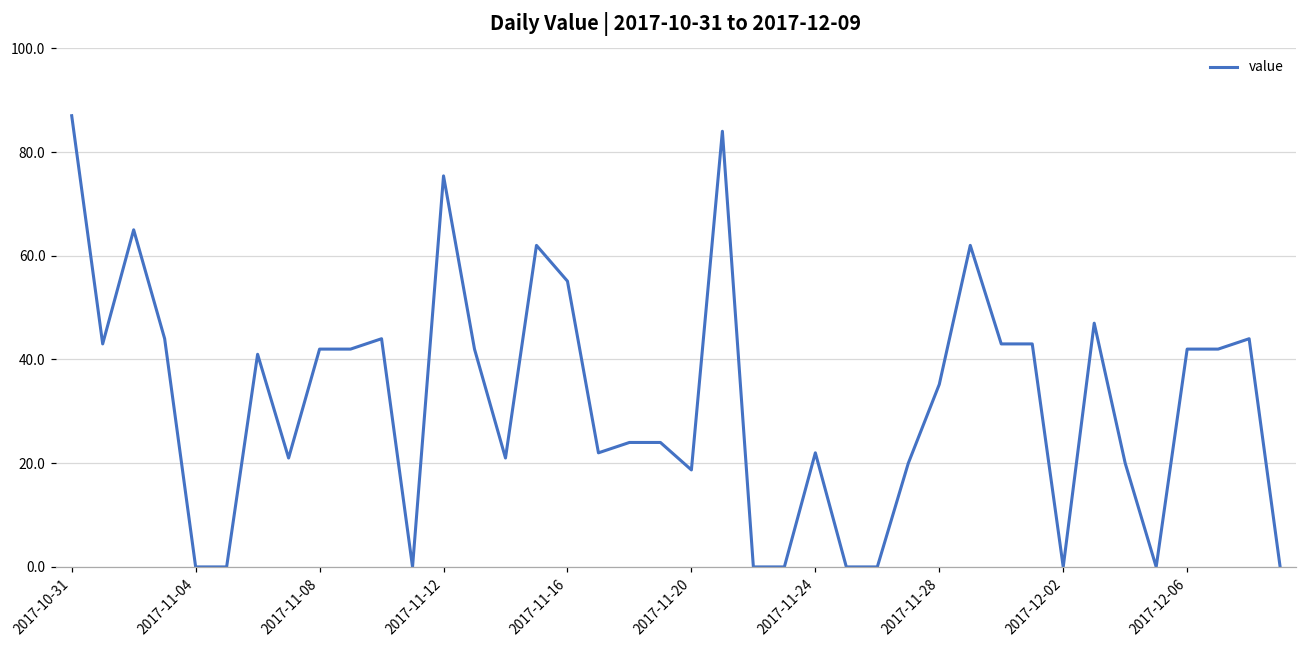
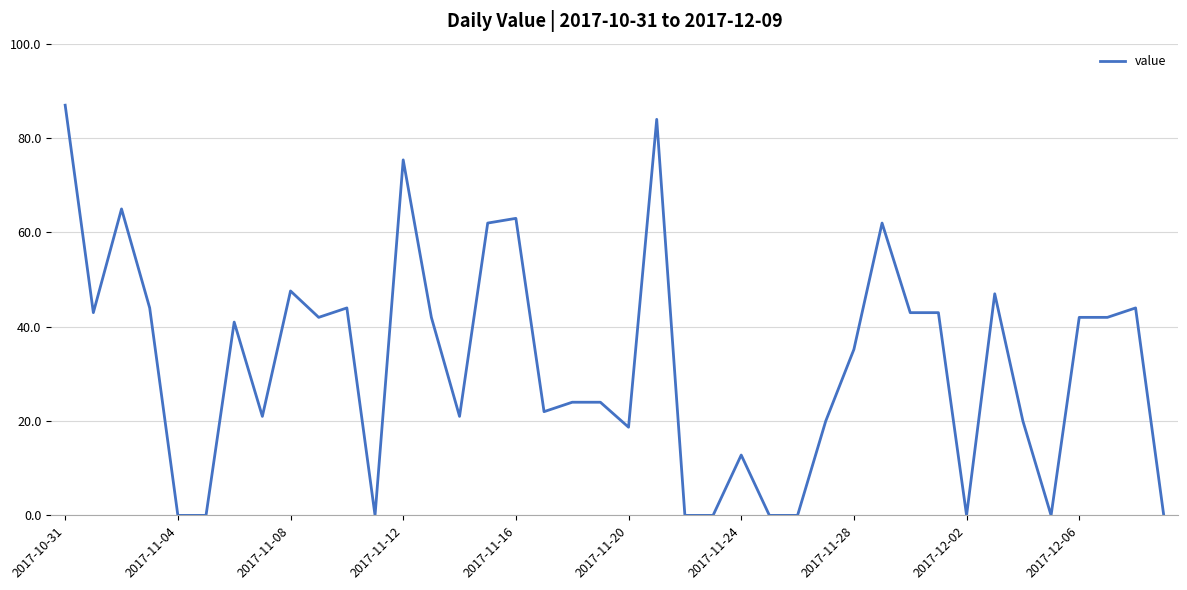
2017-11-08: 42 -> 48
2017-11-16: 55 -> 63
2017-11-24: 22 -> 13
